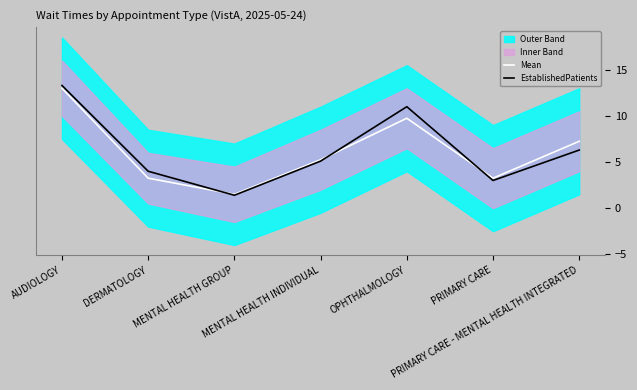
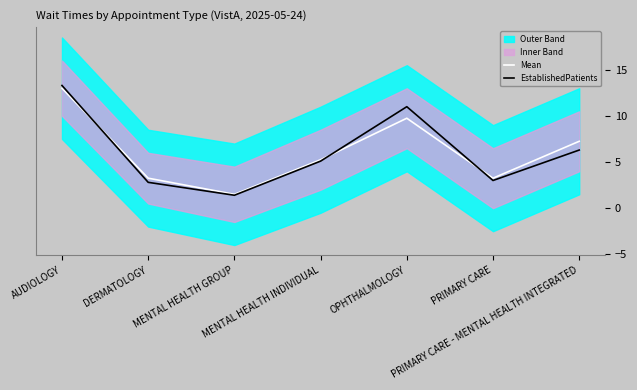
EstablishedPatients, DERMATOLOGY: 4 -> 3
